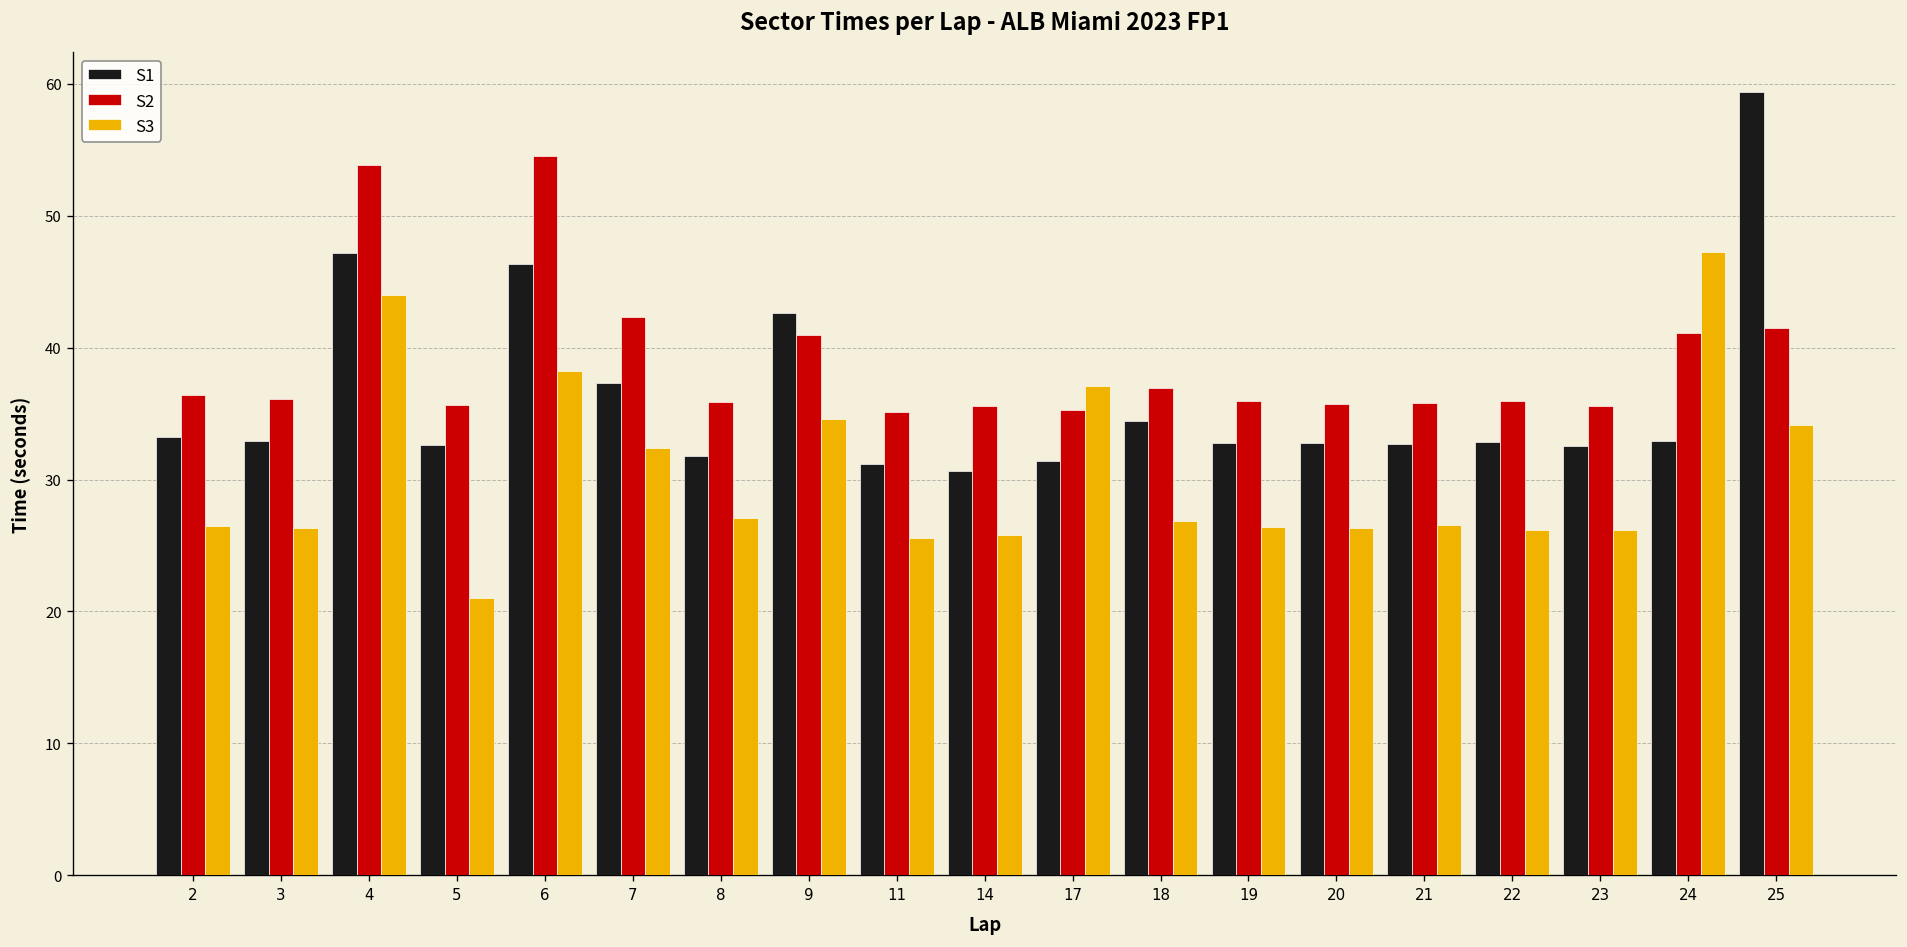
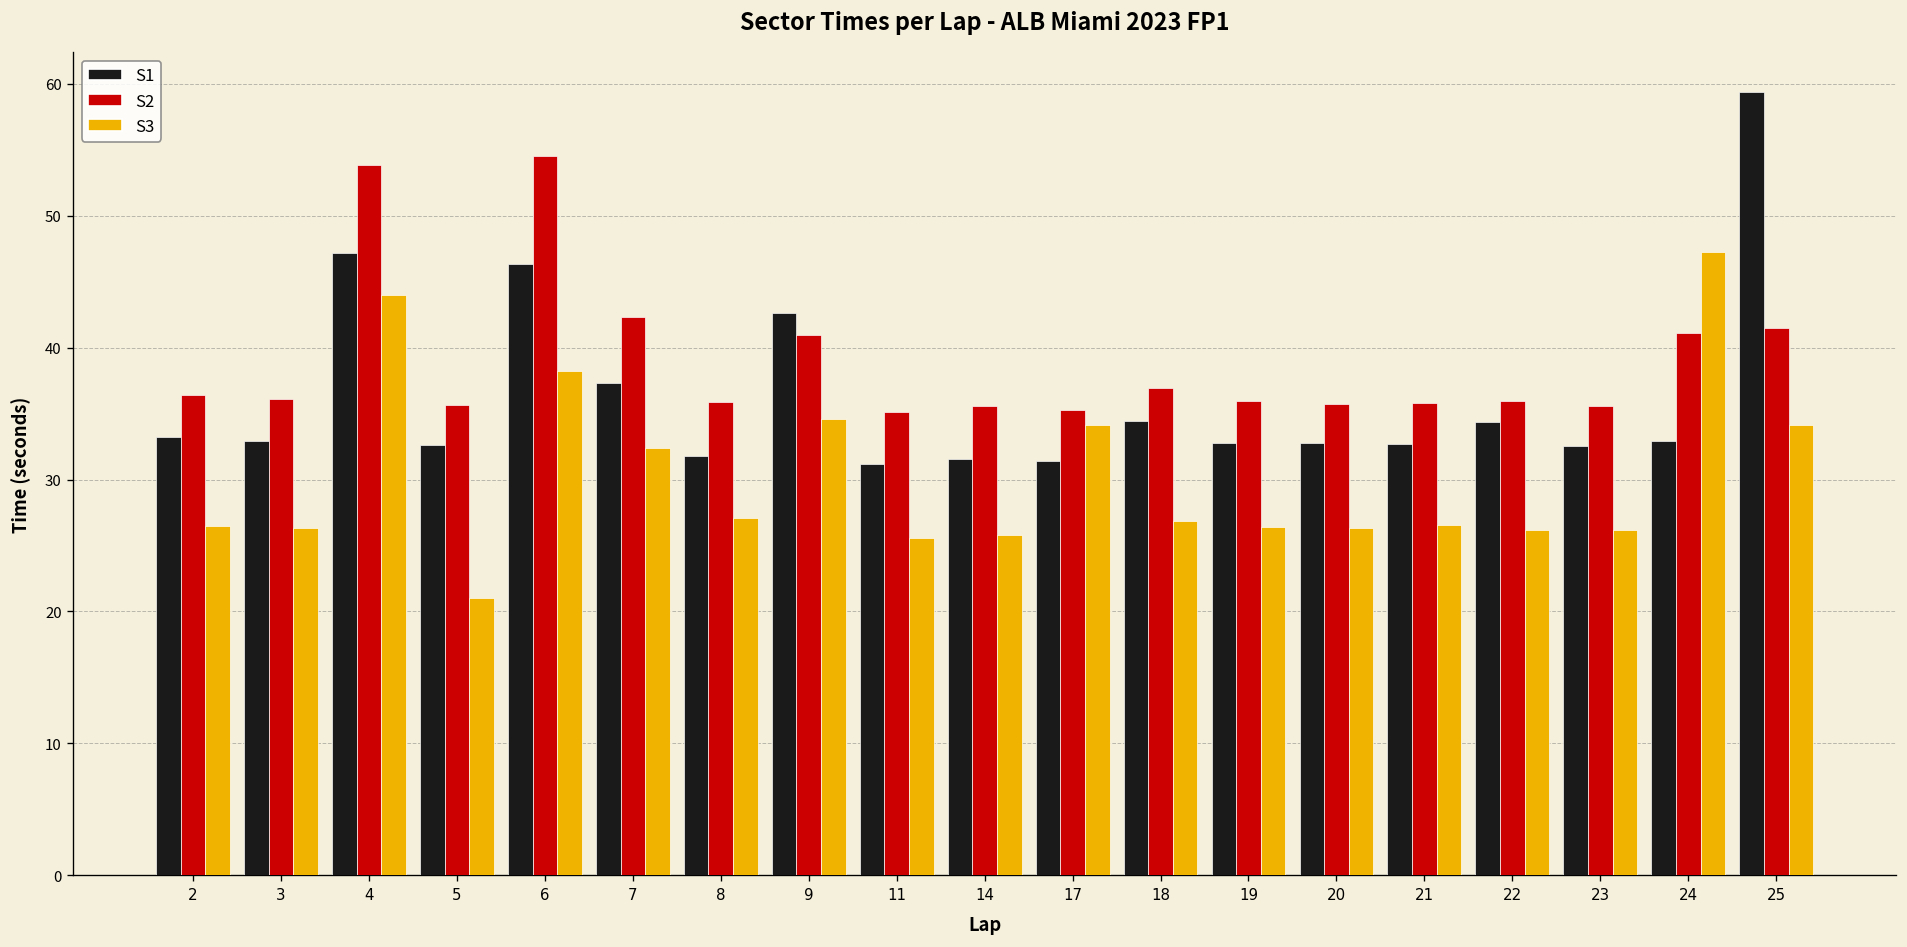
S1, 14: 30.6 -> 31.6
S3, 17: 37.1 -> 34.1
S1, 22: 32.9 -> 34.3
